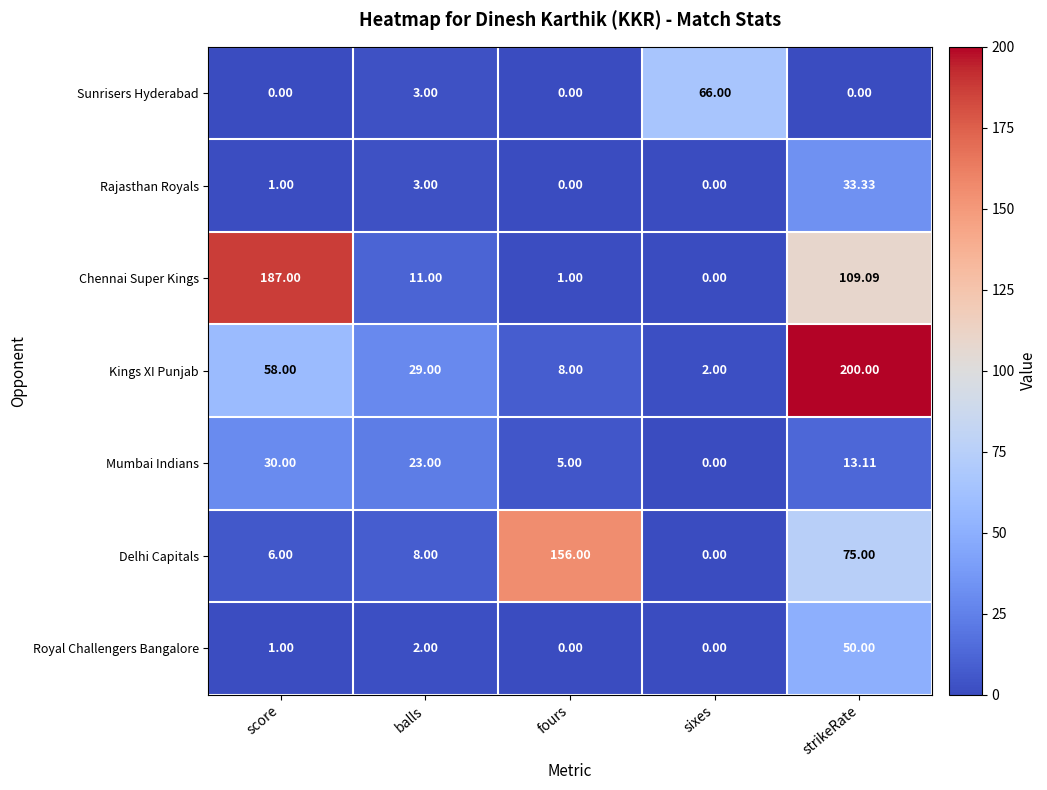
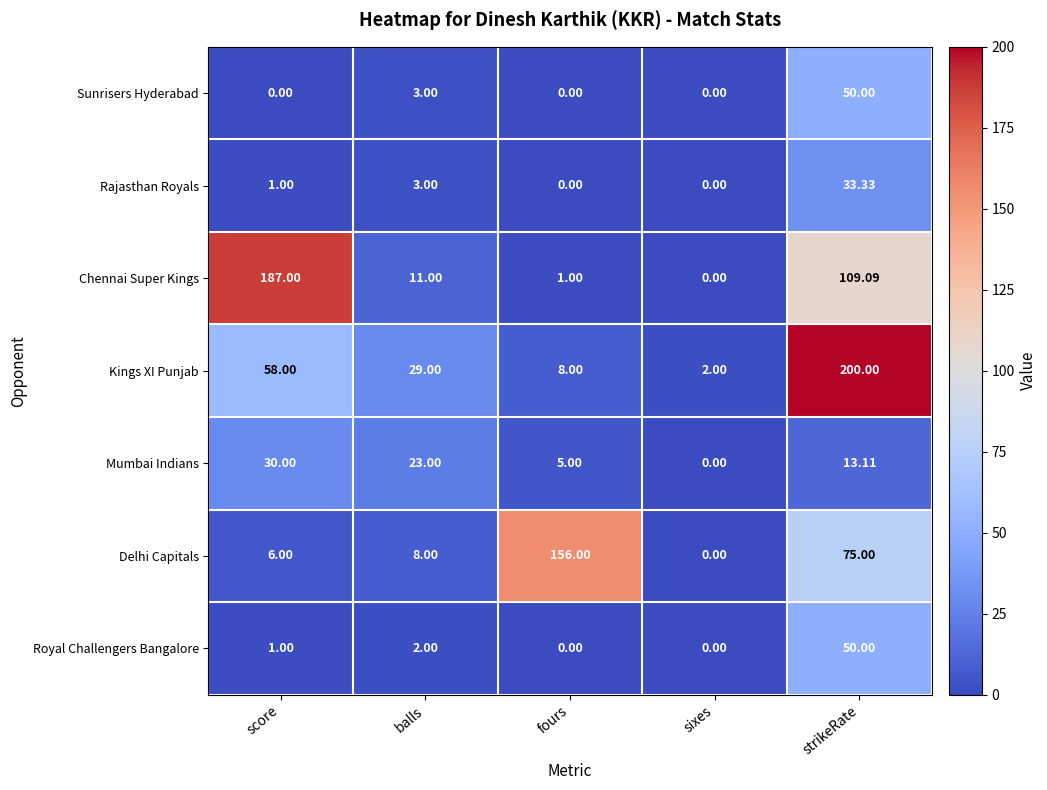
Sunrisers Hyderabad, sixes: 66.00 -> 0.00
Sunrisers Hyderabad, strikeRate: 0.00 -> 50.00
